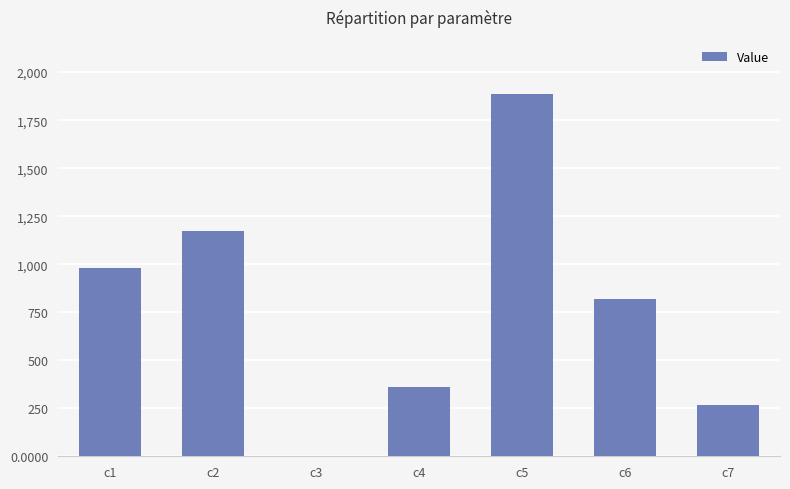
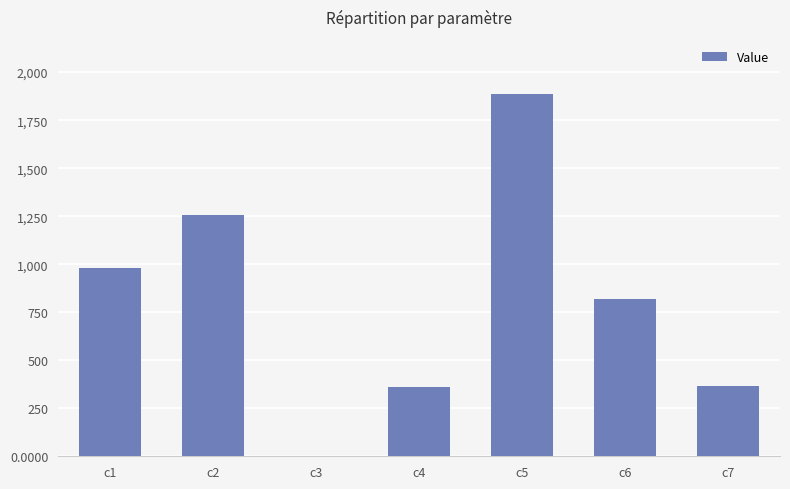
c2: 1,170 -> 1,260
c7: 270 -> 370
